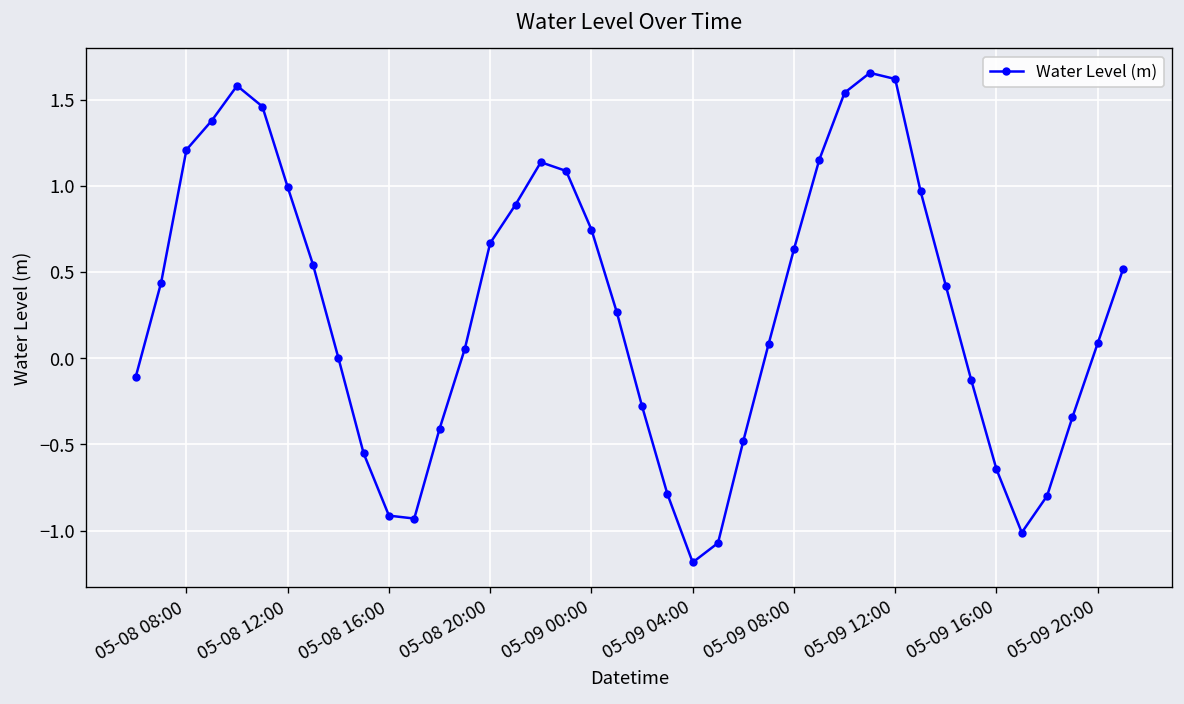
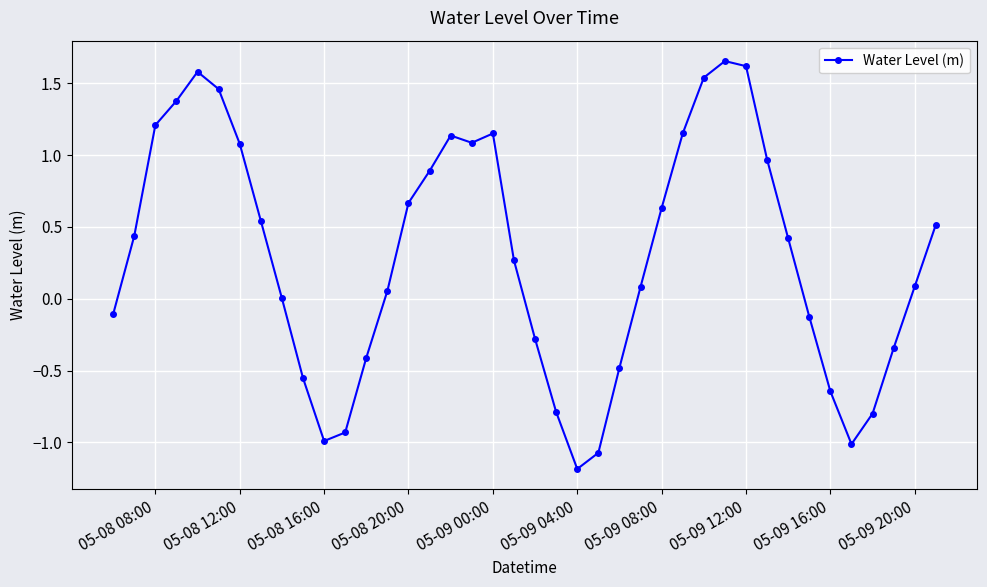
05-08 12:00: 0.99 -> 1.08
05-08 16:00: -0.91 -> -0.99
05-09 00:00: 0.75 -> 1.15
